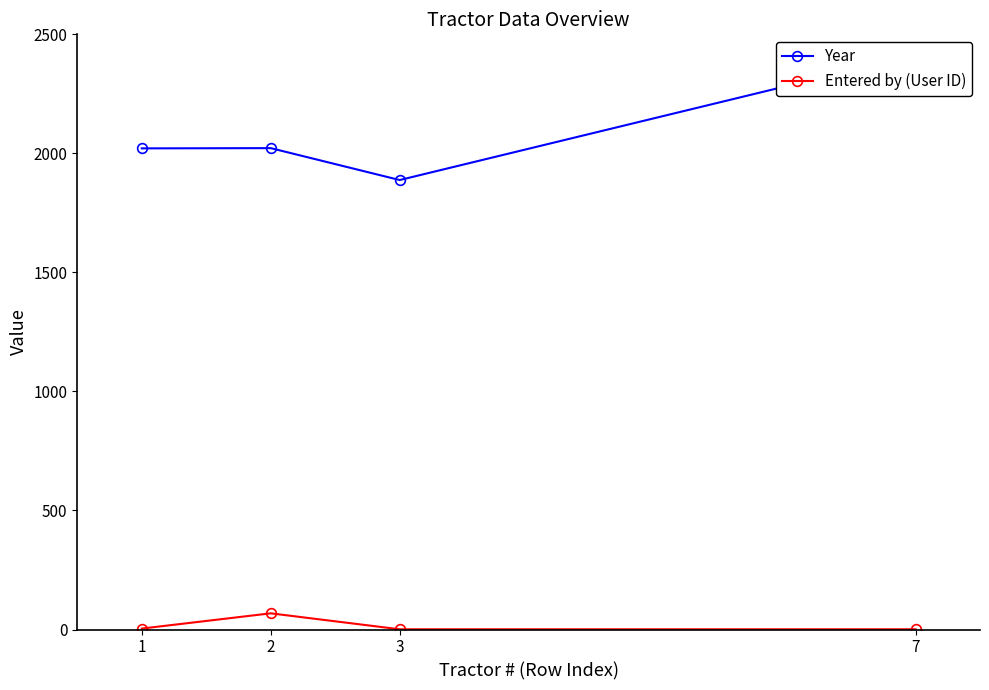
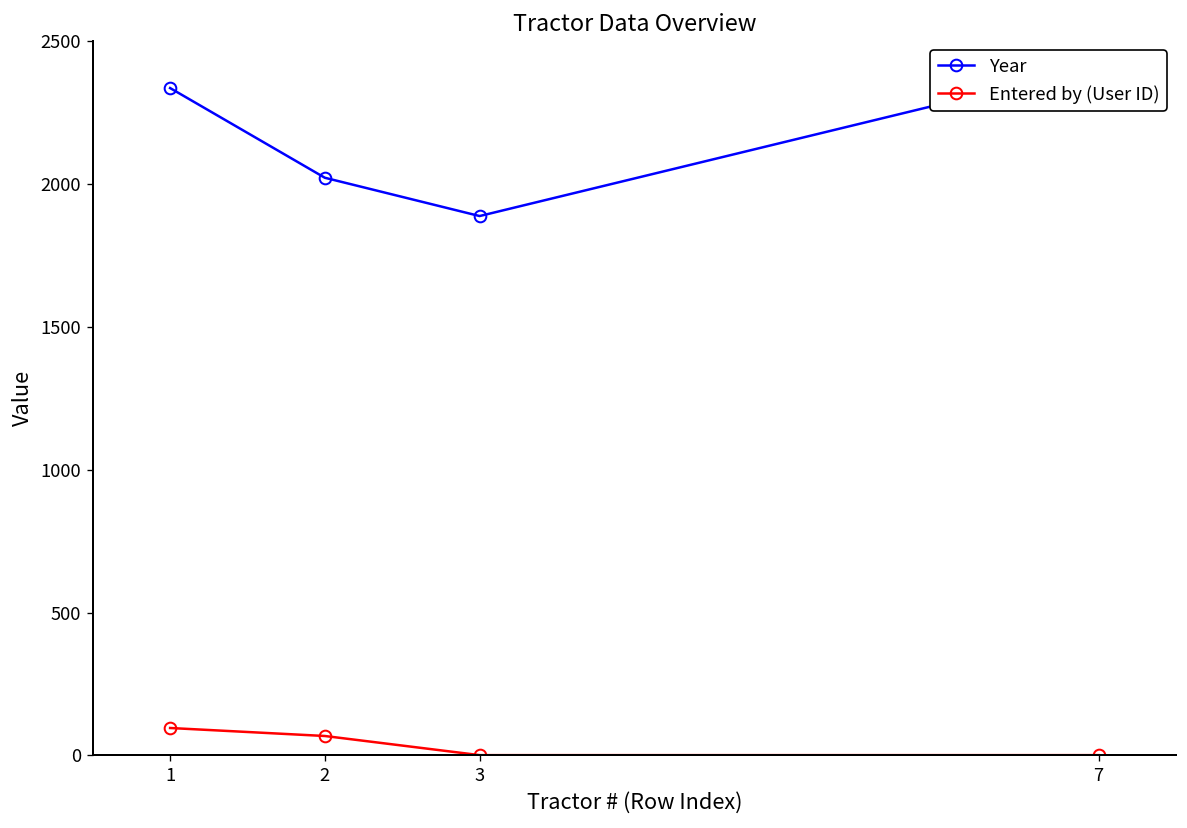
Year, 1: 2020 -> 2340
Entered by (User ID), 1: 0 -> 100
